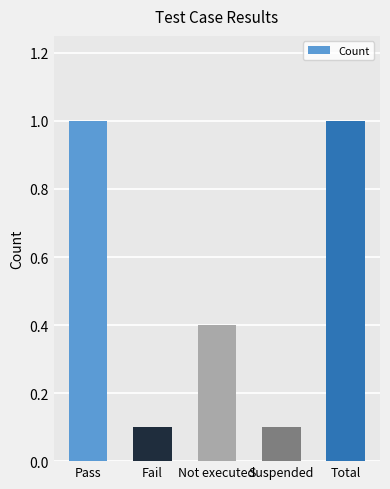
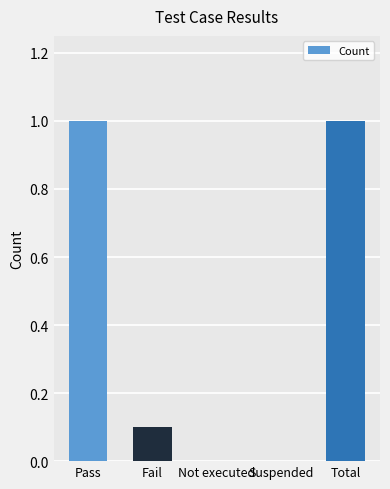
Not executed: 0.4 -> 0.0
Suspended: 0.1 -> 0.0
